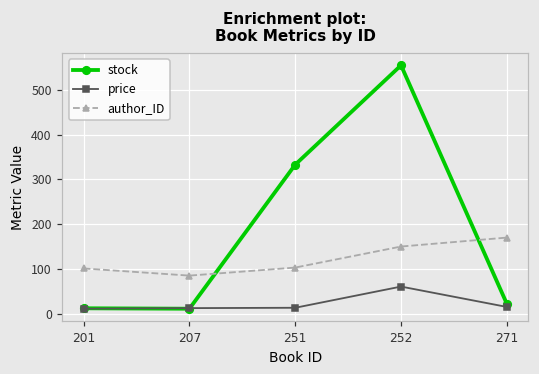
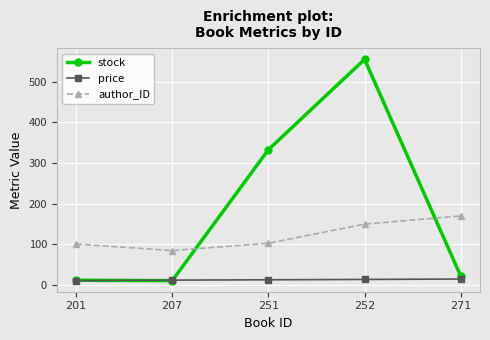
price, 252: 60 -> 10
